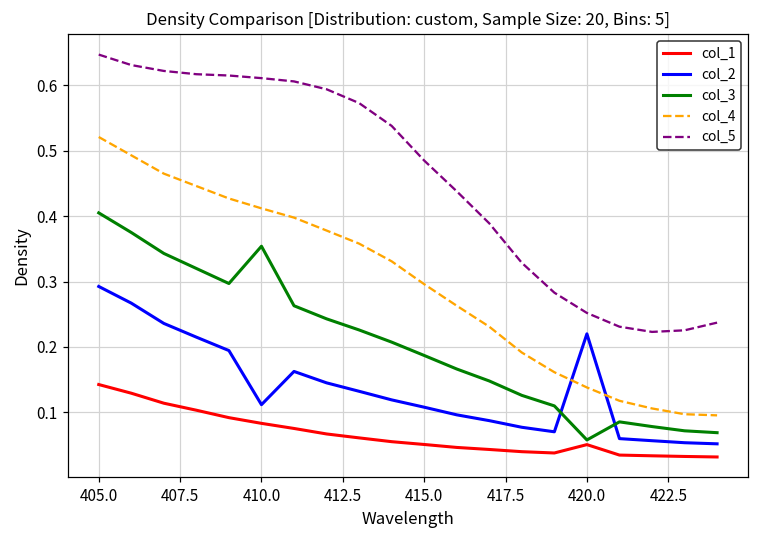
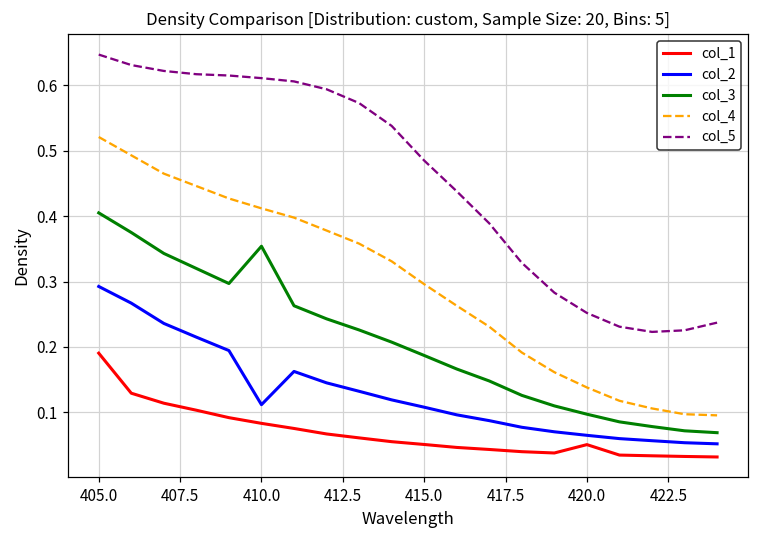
col_1, 405.0: 0.14 -> 0.19
col_2, 420.0: 0.22 -> 0.06
col_3, 420.0: 0.06 -> 0.10
